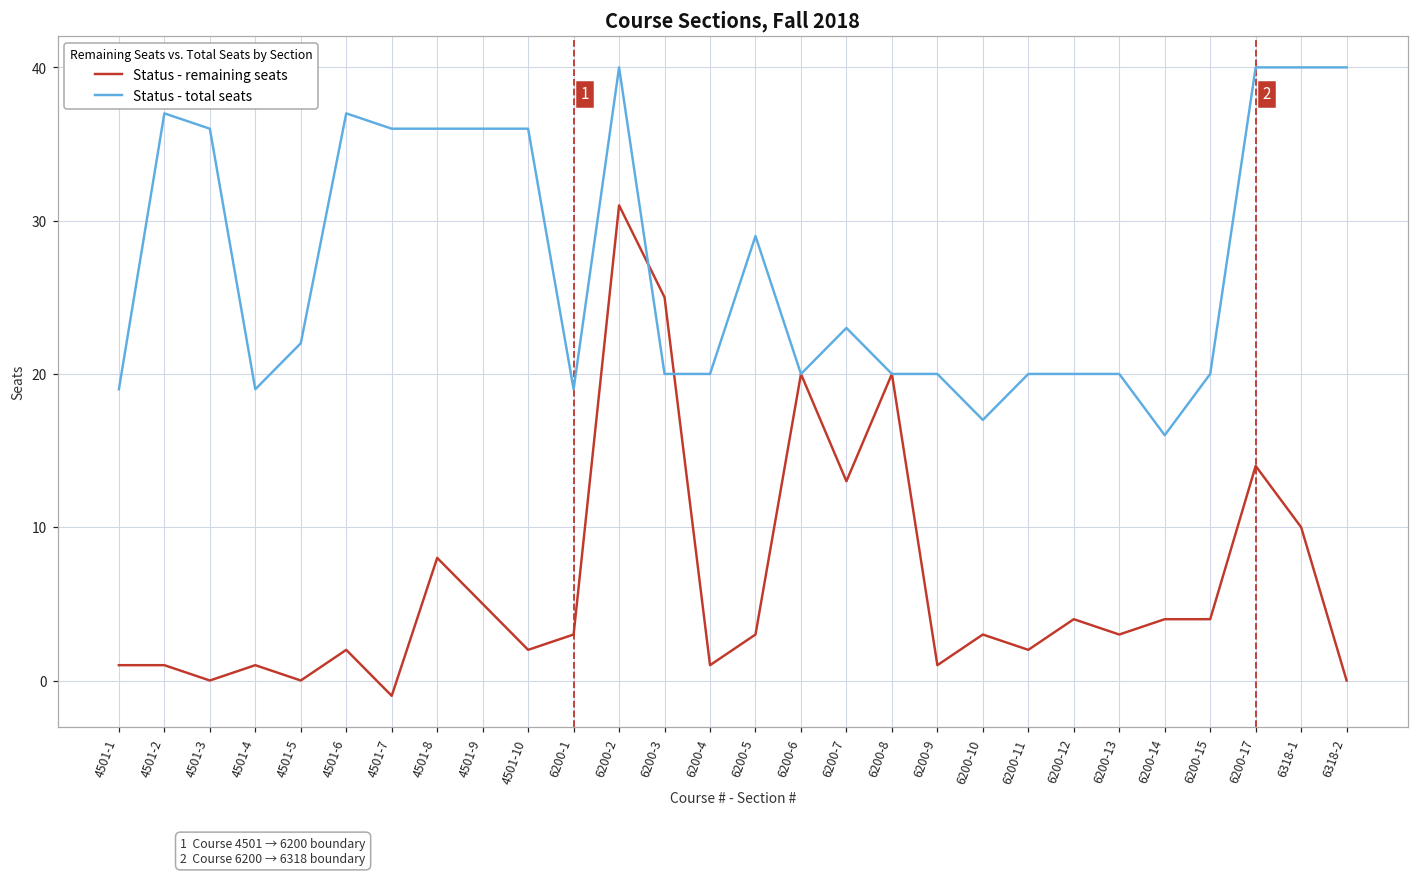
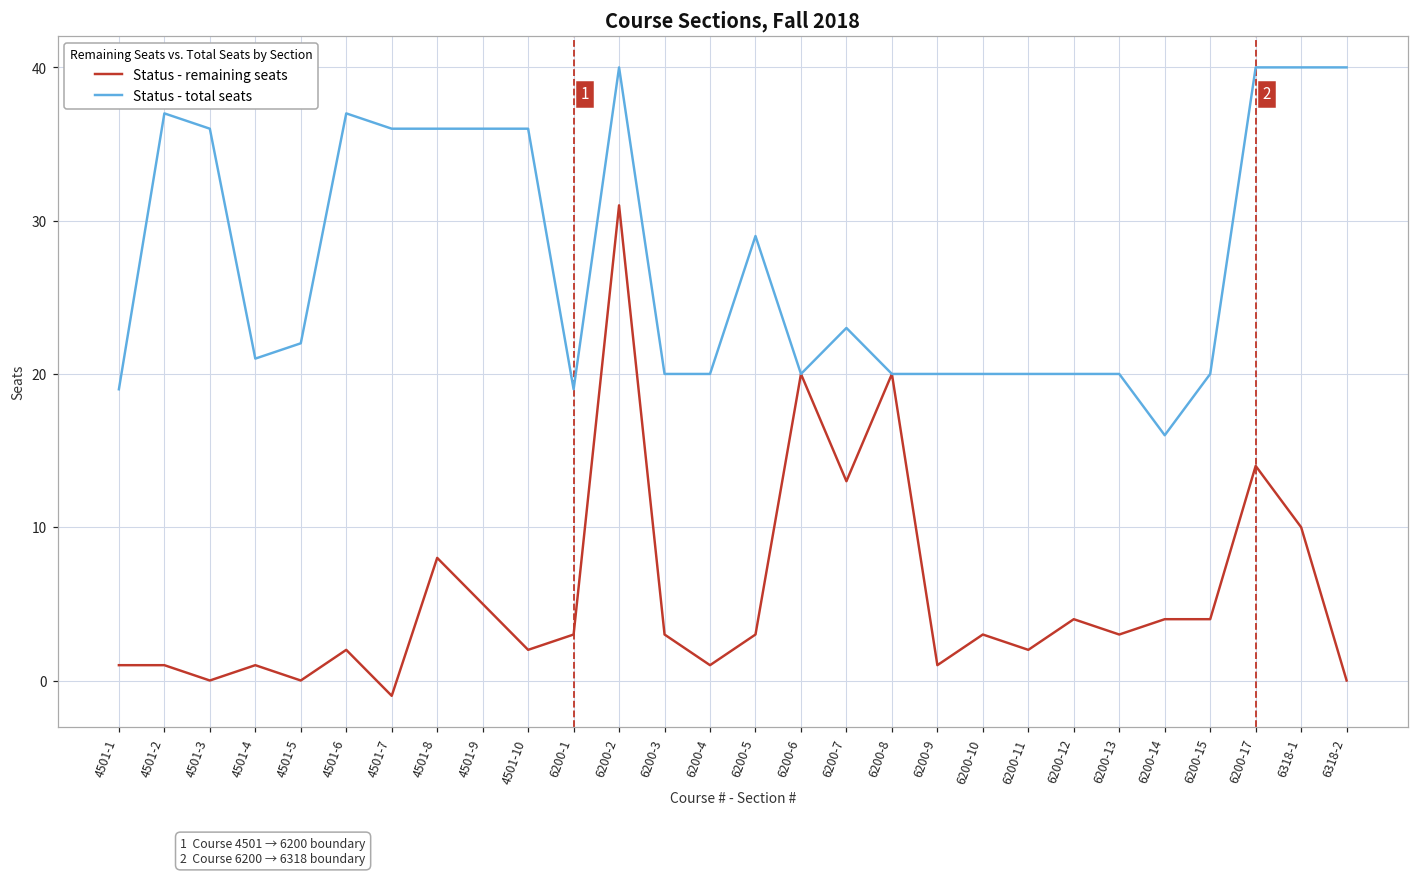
Status - total seats, 4501-4: 19 -> 21
Status - remaining seats, 6200-3: 25 -> 3
Status - total seats, 6200-10: 17 -> 20
